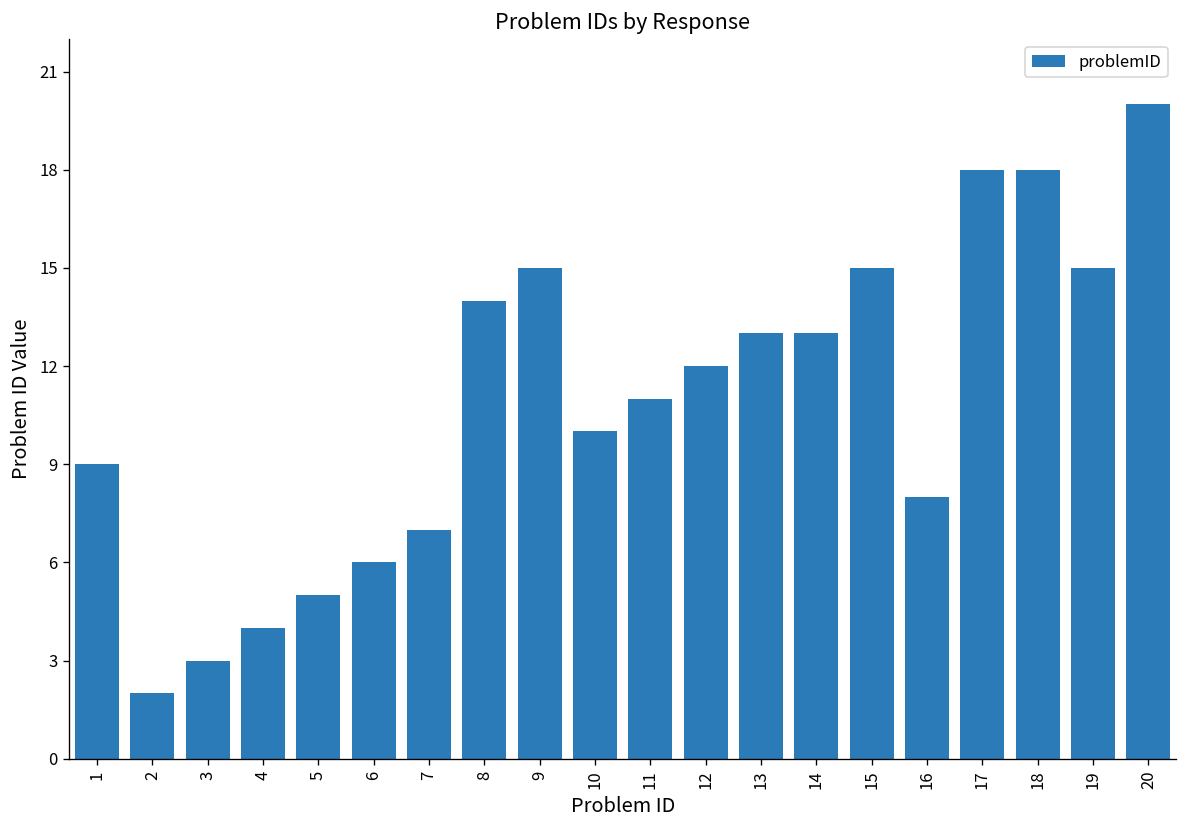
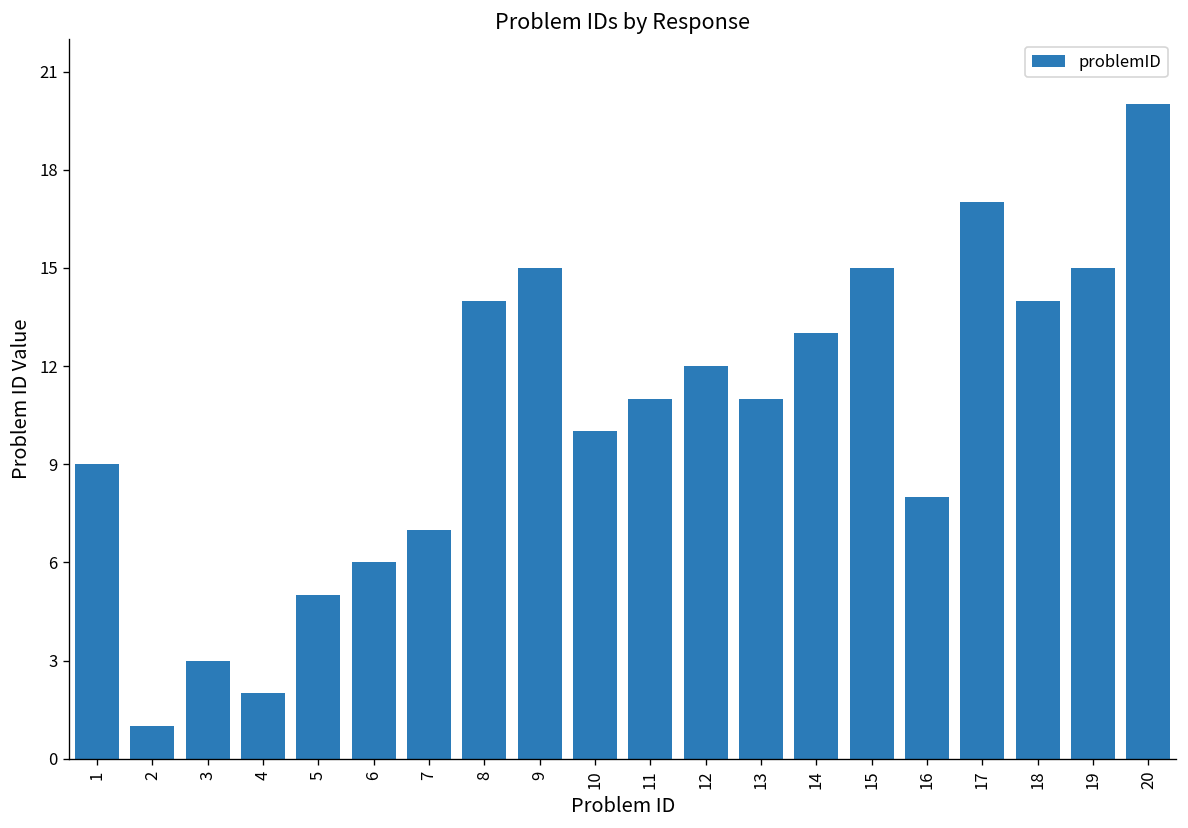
2: 2 -> 1
4: 4 -> 2
13: 13 -> 11
17: 18 -> 17
18: 18 -> 14
